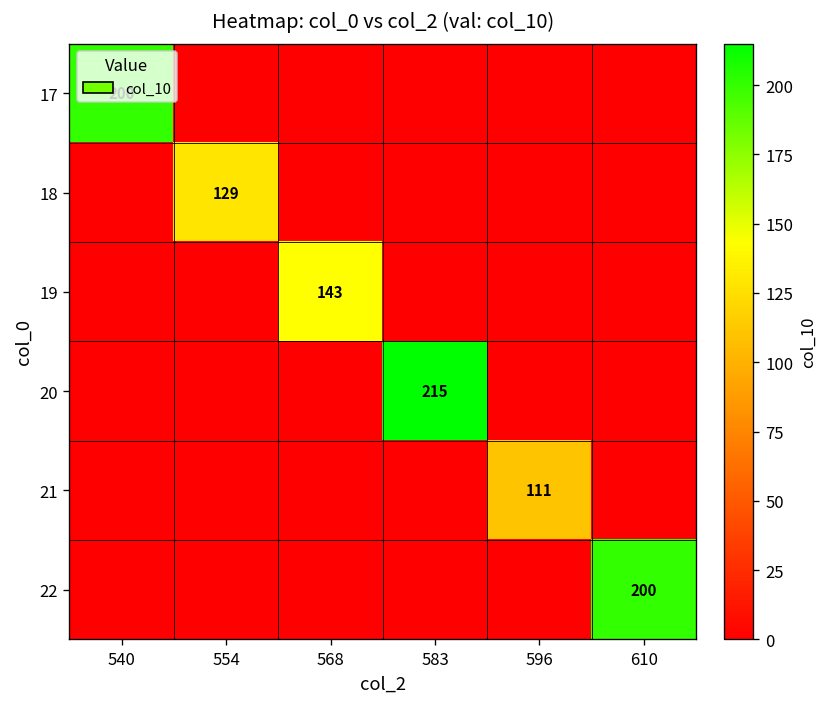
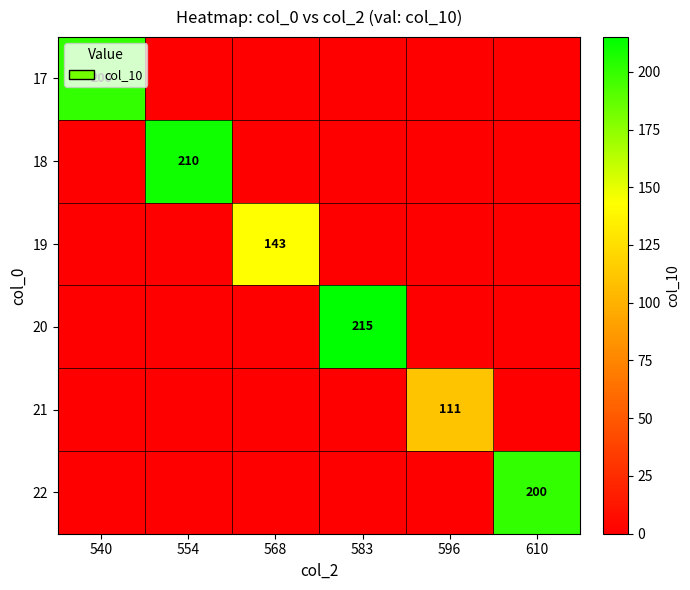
18, 554: 129 -> 210
